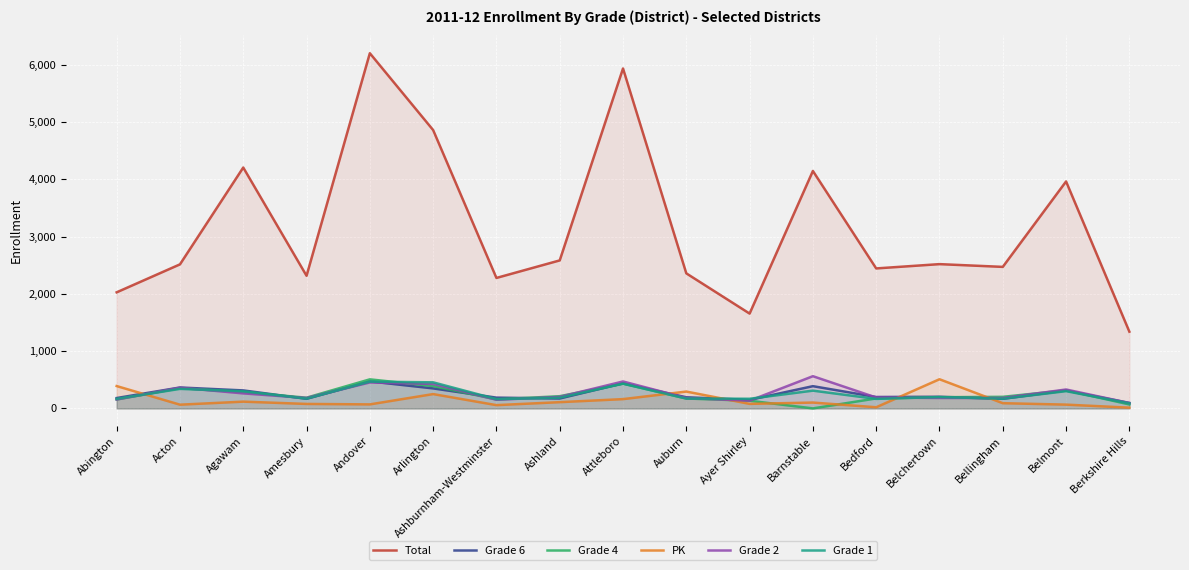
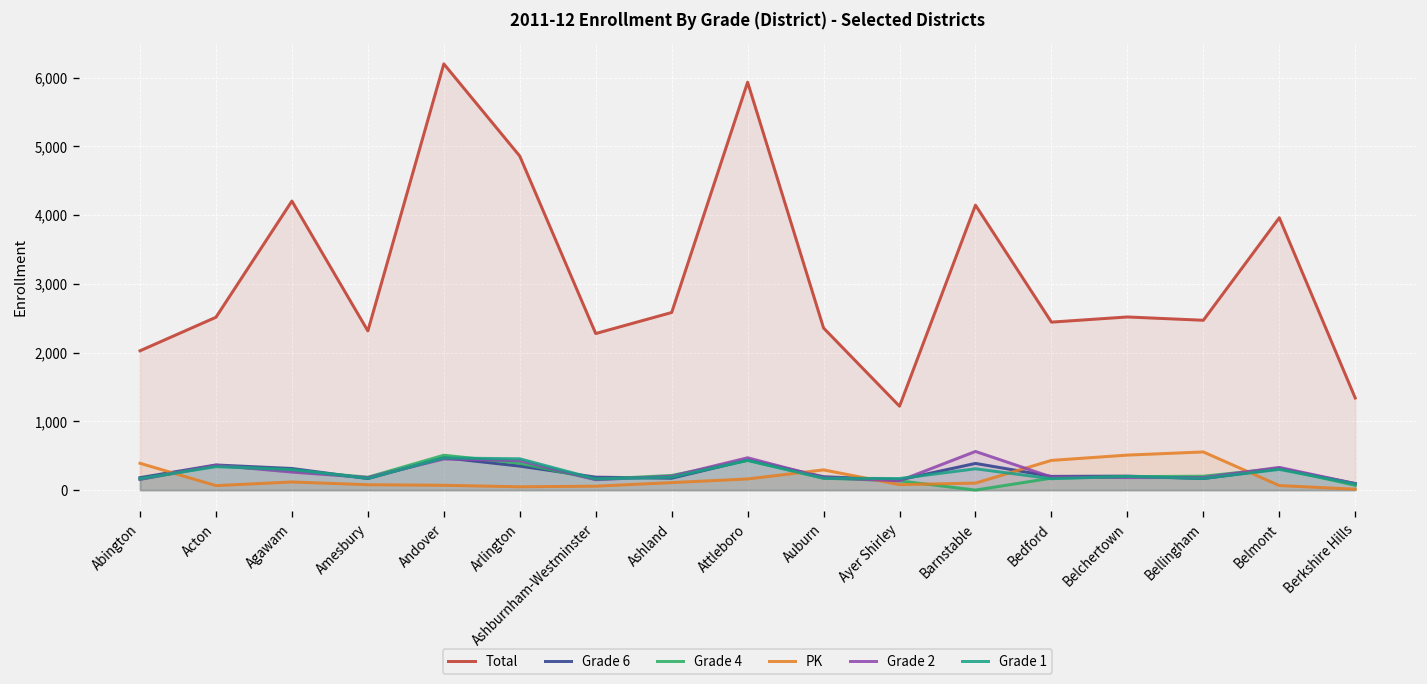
PK, Arlington: 300 -> 0
Total, Ayer Shirley: 1,700 -> 1,200
PK, Bedford: 0 -> 400
PK, Bellingham: 100 -> 600
